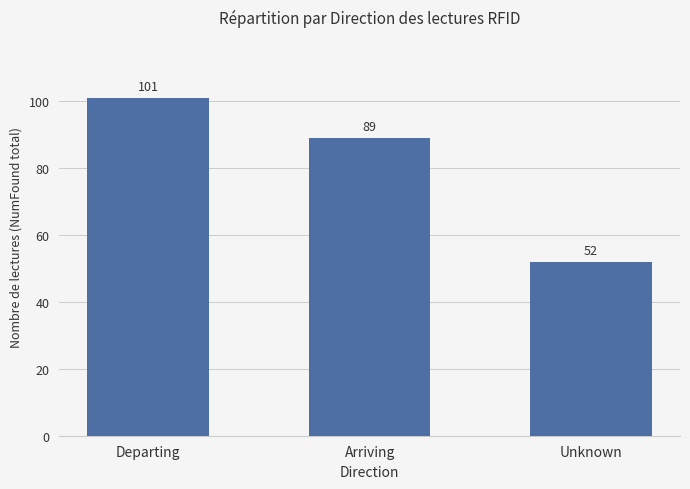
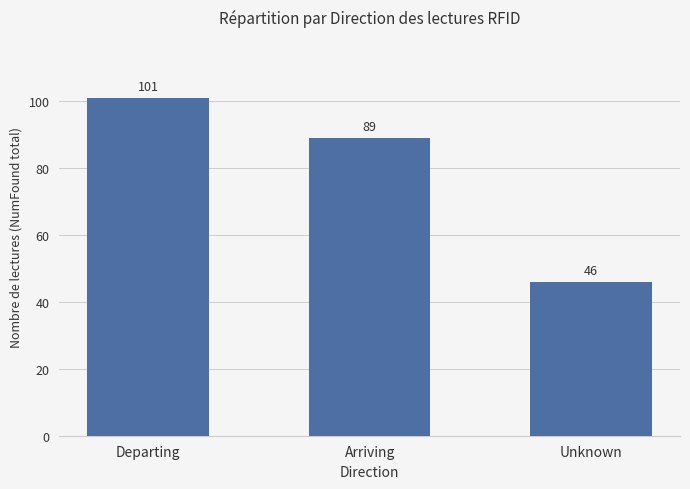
Unknown: 52 -> 46
